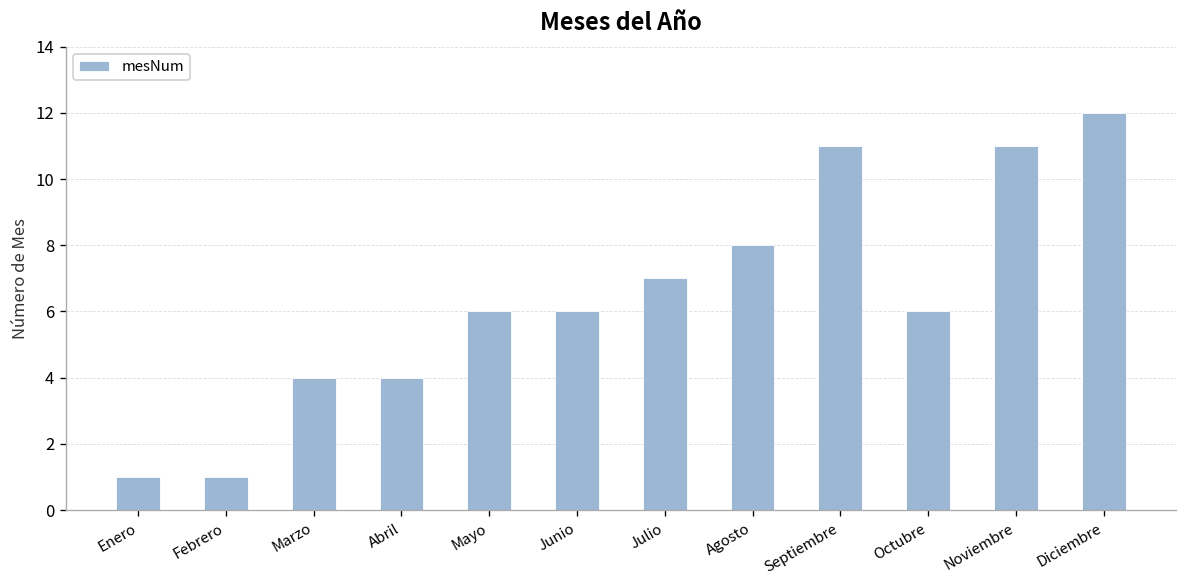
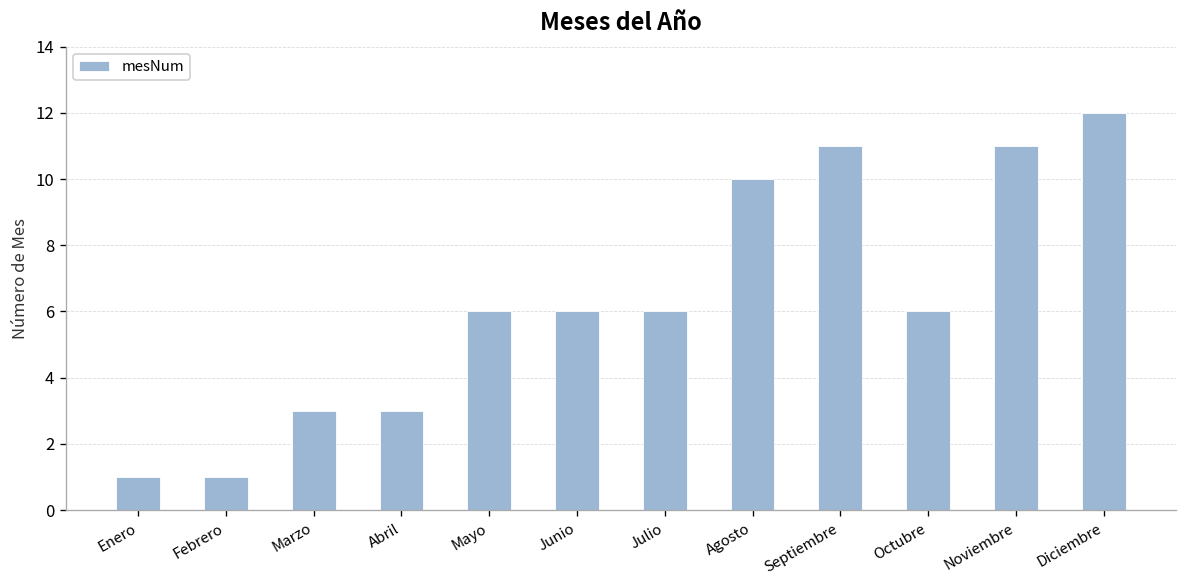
Marzo: 4 -> 3
Abril: 4 -> 3
Julio: 7 -> 6
Agosto: 8 -> 10
